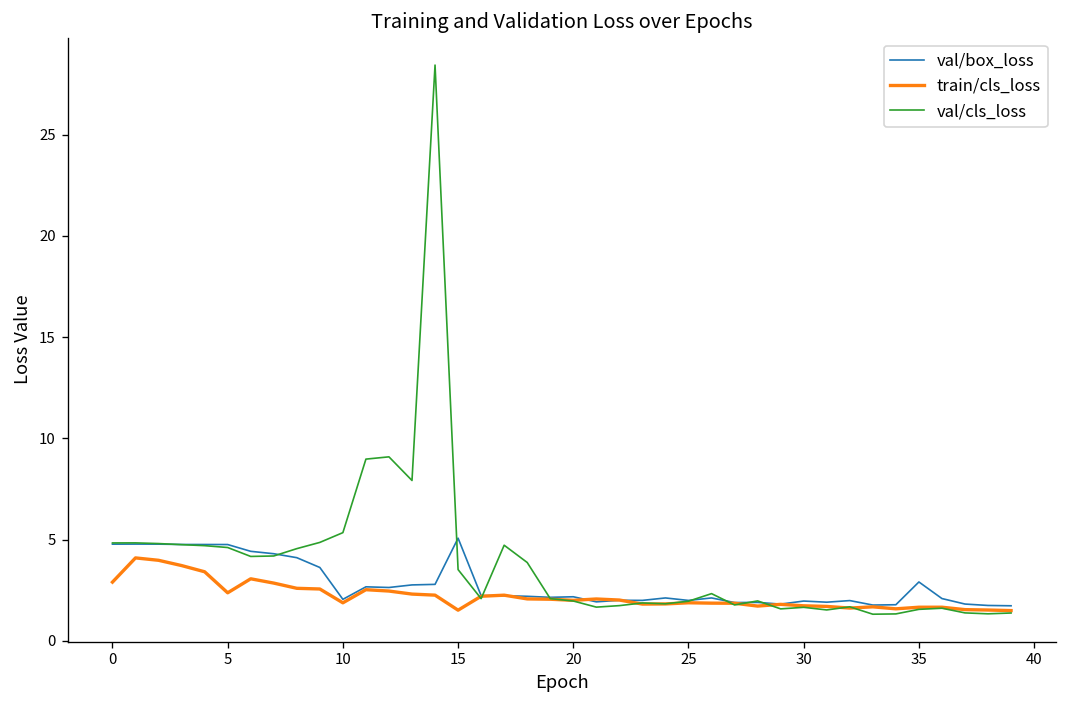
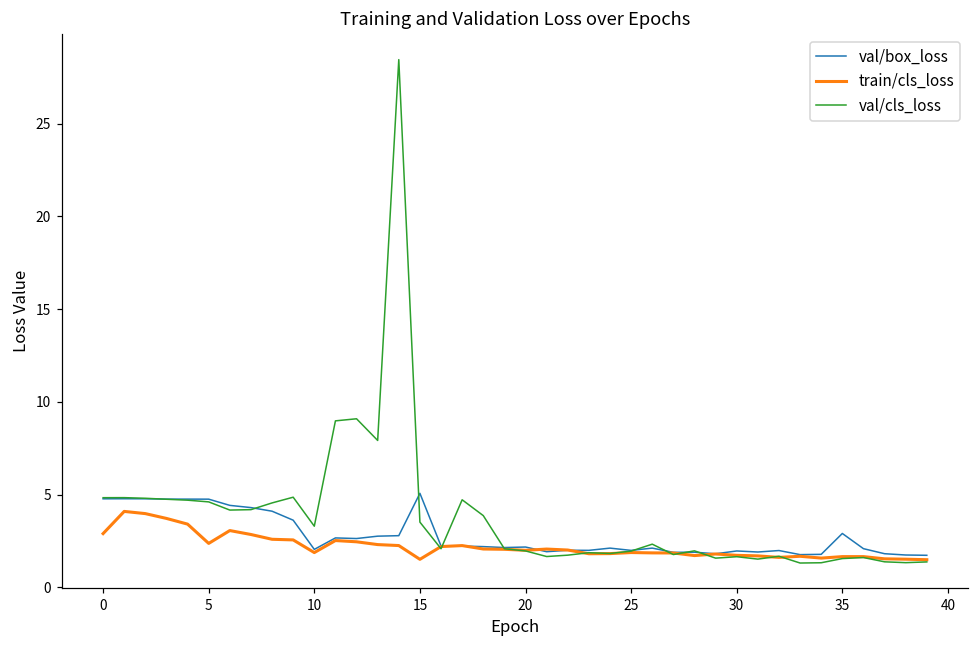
val/cls_loss, 10: 5.3 -> 3.3
